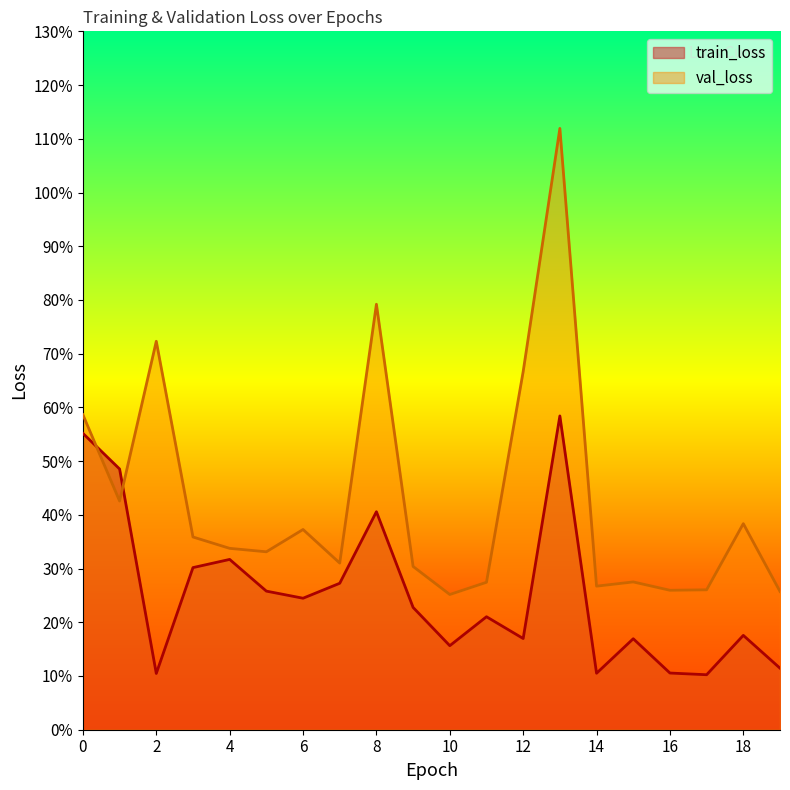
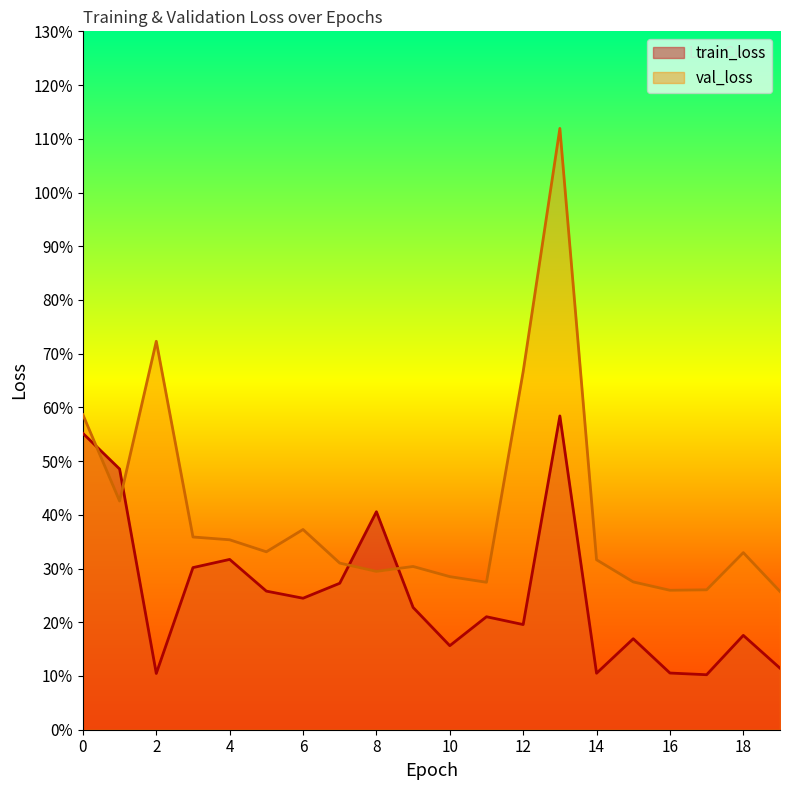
val_loss, 4: 34% -> 35%
val_loss, 8: 79% -> 29%
val_loss, 10: 25% -> 28%
train_loss, 12: 17% -> 20%
val_loss, 14: 27% -> 32%
val_loss, 18: 38% -> 33%
